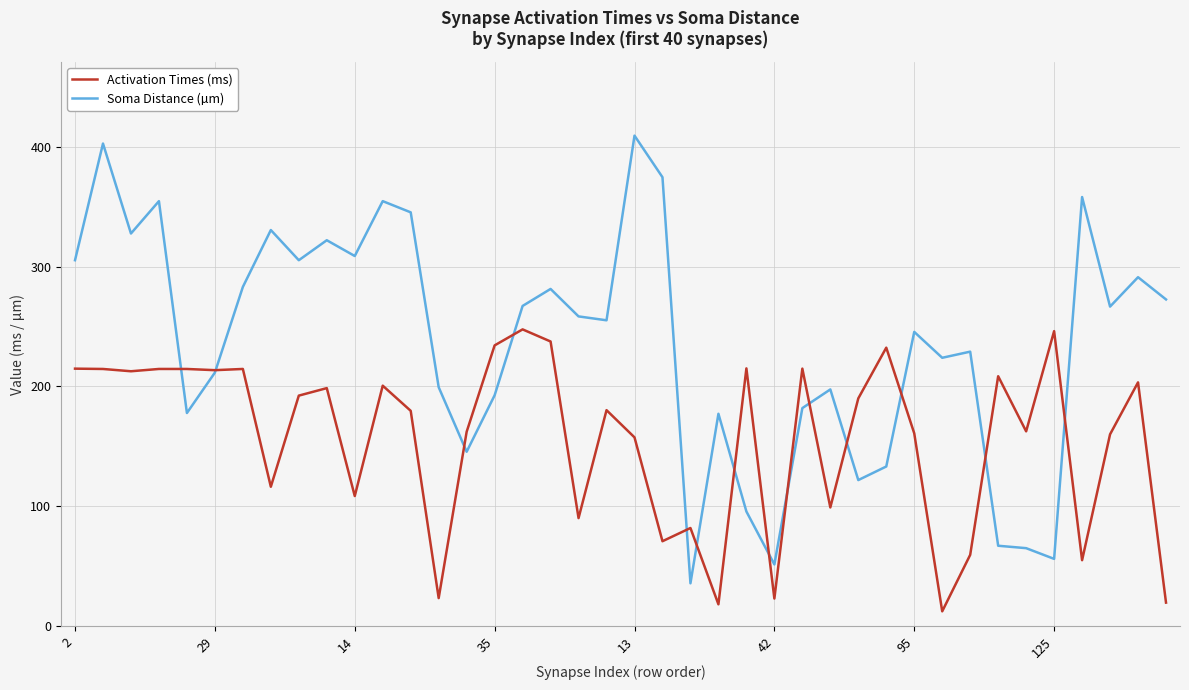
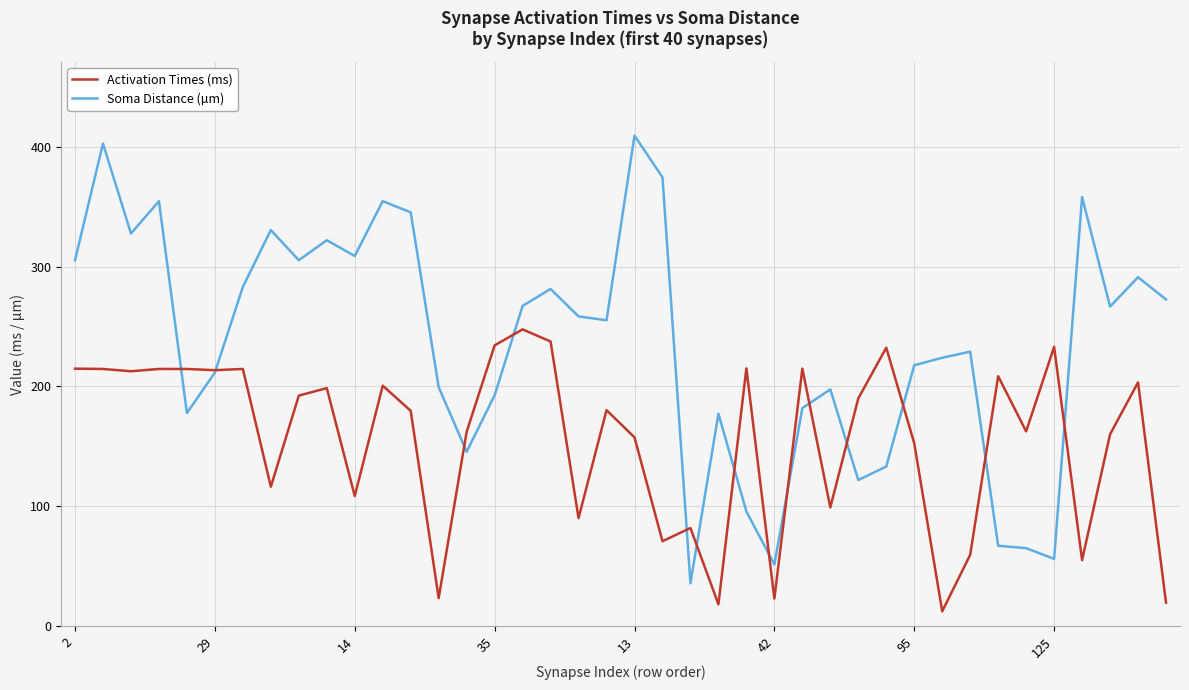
Activation Times (ms), 95: 161 -> 152
Soma Distance (µm), 95: 245 -> 218
Activation Times (ms), 125: 246 -> 233
